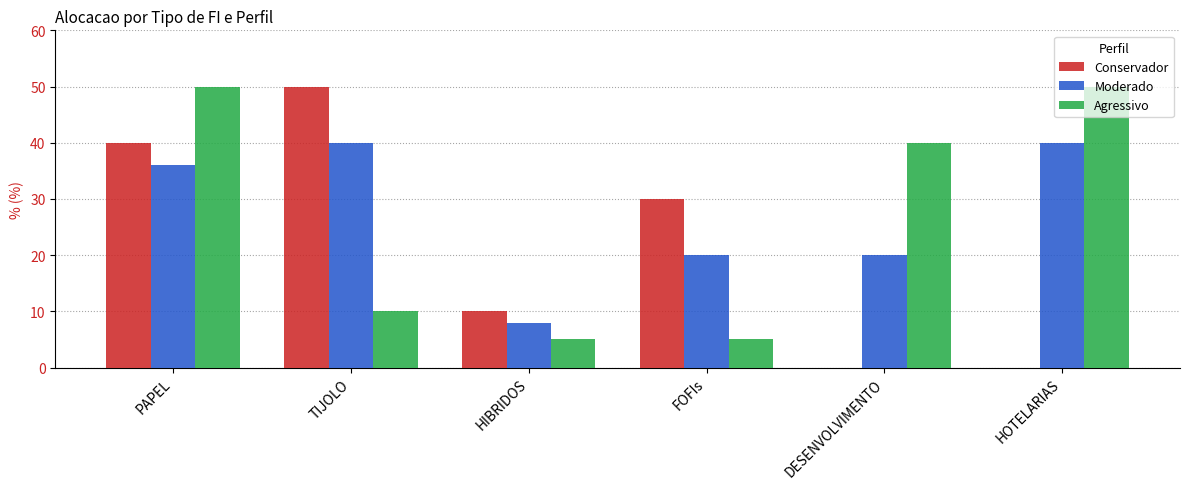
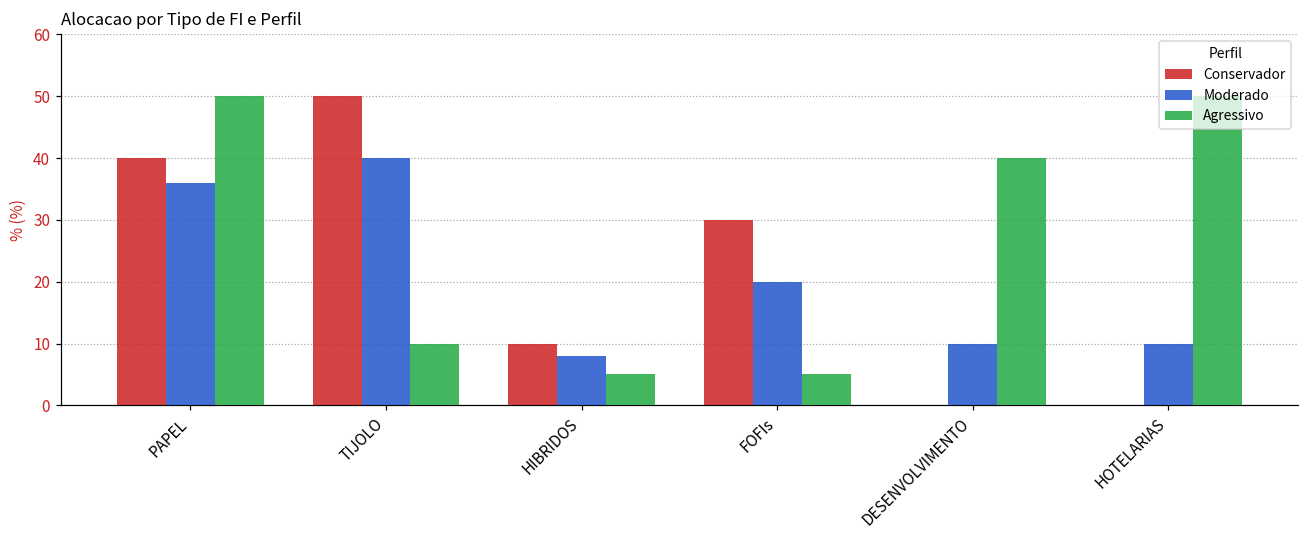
Moderado, DESENVOLVIMENTO: 20 -> 10
Moderado, HOTELARIAS: 40 -> 10
